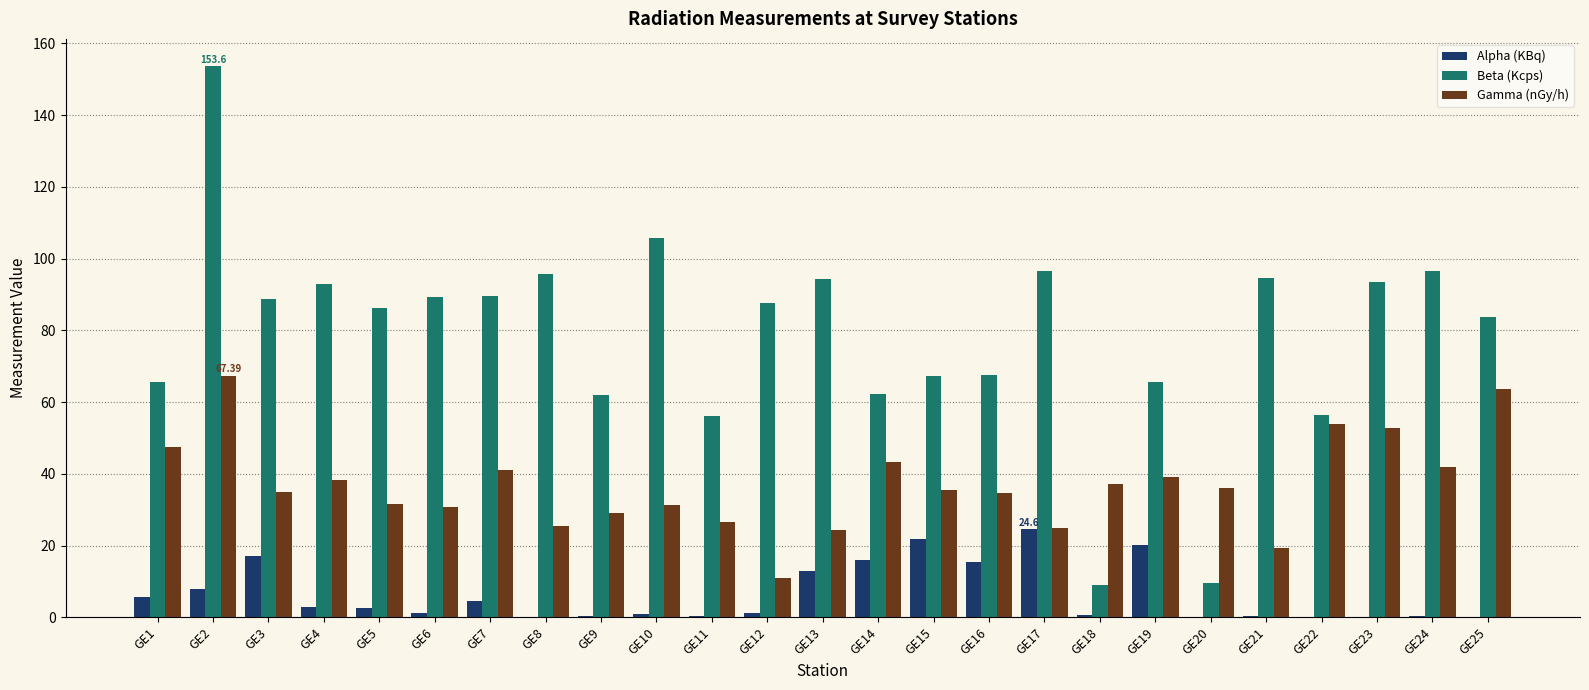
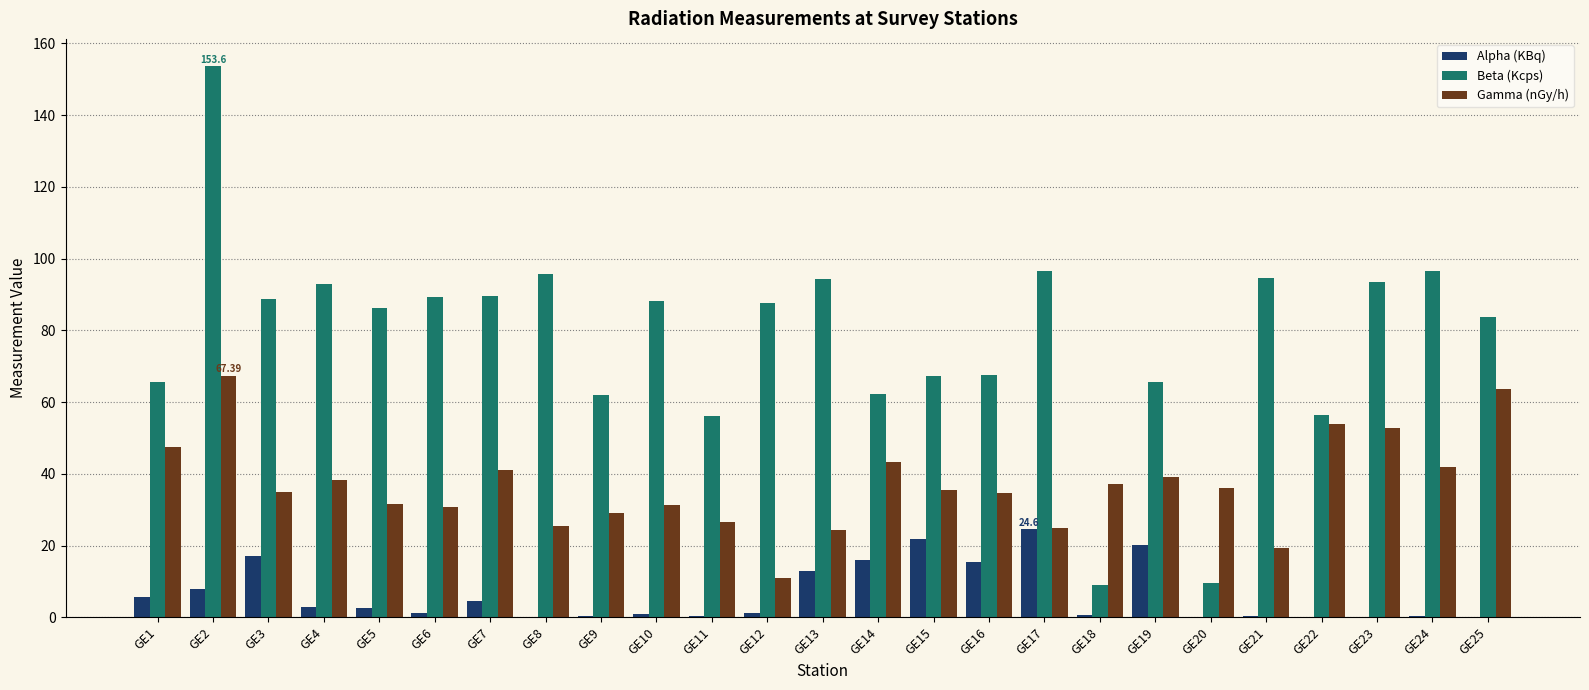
Beta (Kcps), GE10: 106 -> 88
